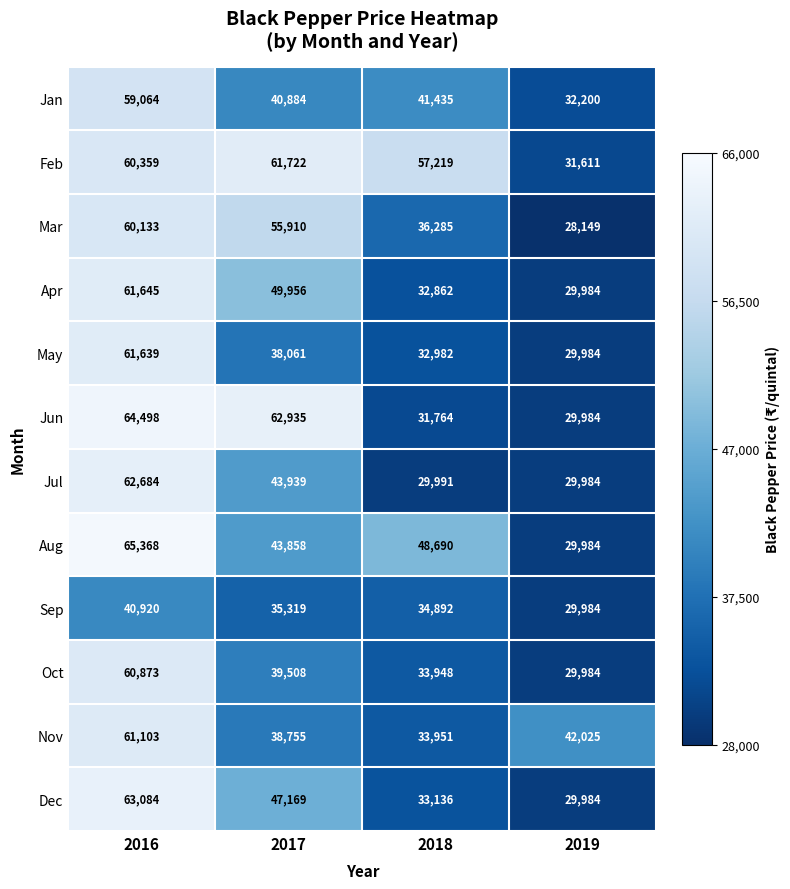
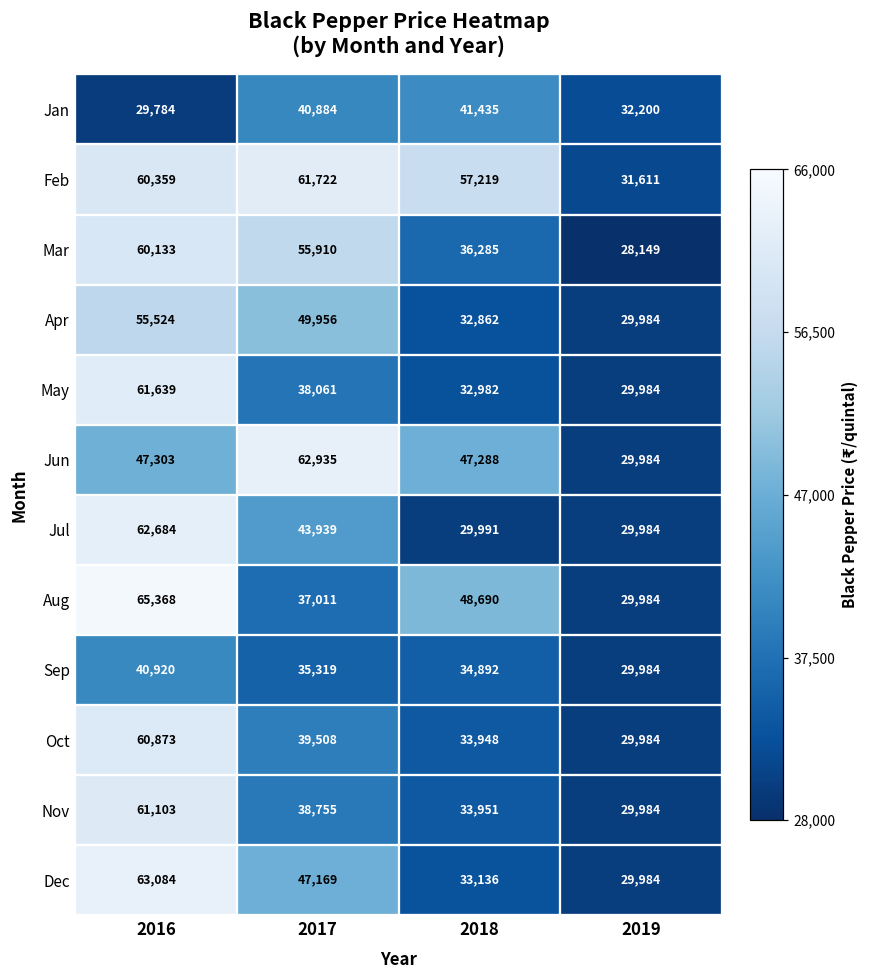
Jan, 2016: 59,064 -> 29,784
Apr, 2016: 61,645 -> 55,524
Jun, 2016: 64,498 -> 47,303
Jun, 2018: 31,764 -> 47,288
Aug, 2017: 43,858 -> 37,011
Nov, 2019: 42,025 -> 29,984
